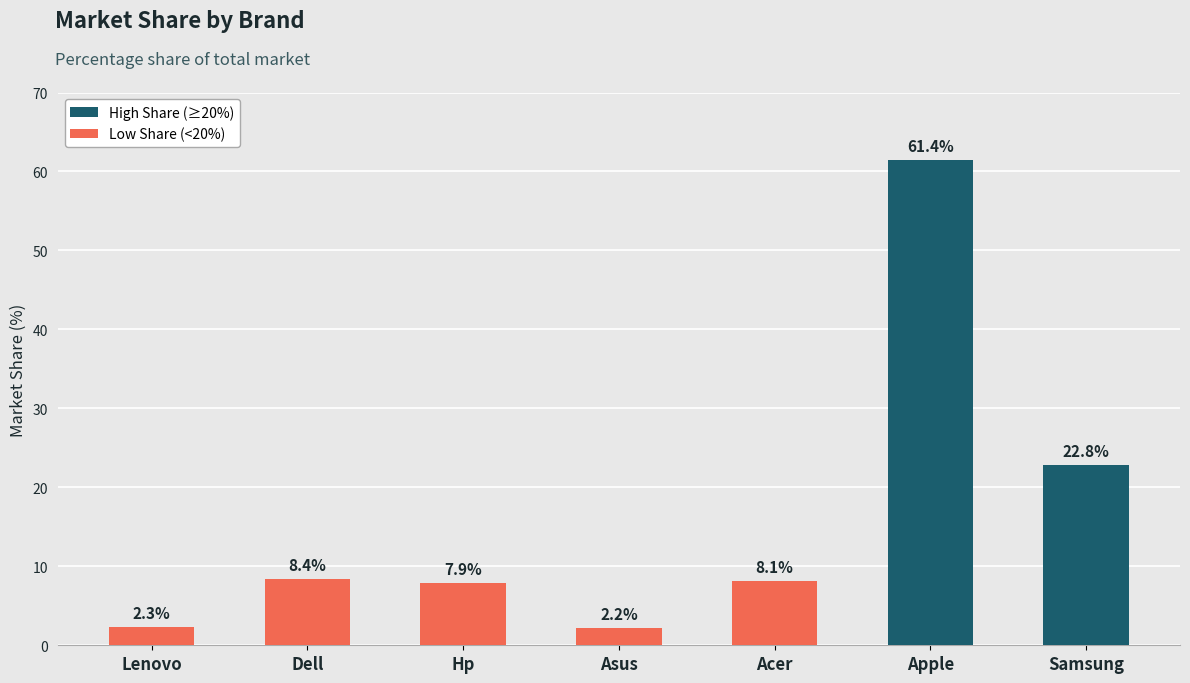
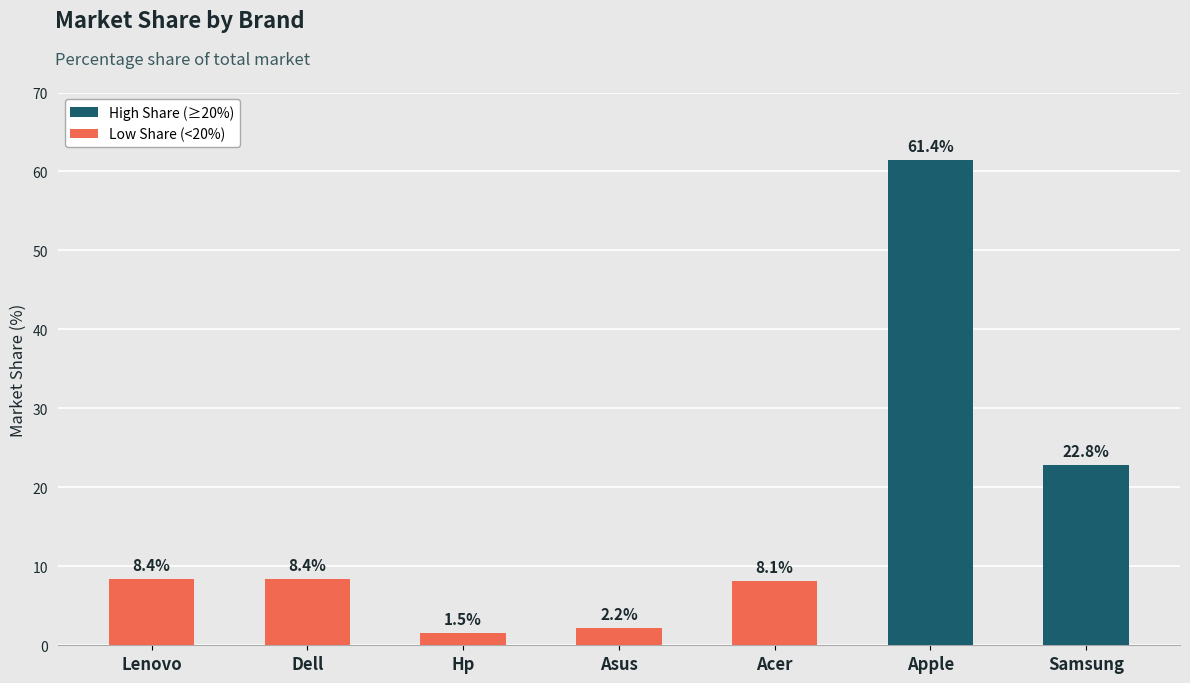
Low Share (<20%), Lenovo: 2.3% -> 8.4%
Low Share (<20%), Hp: 7.9% -> 1.5%
